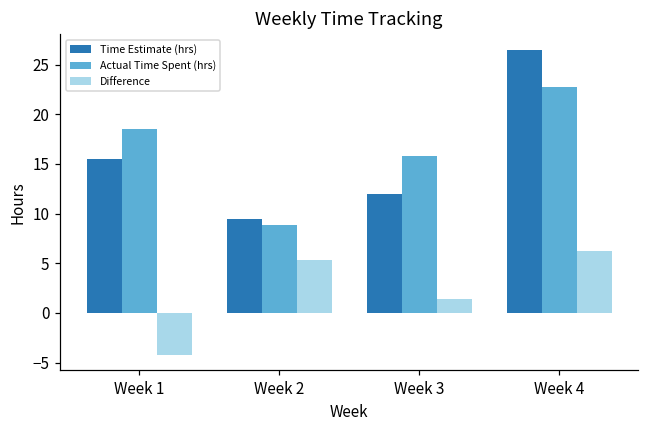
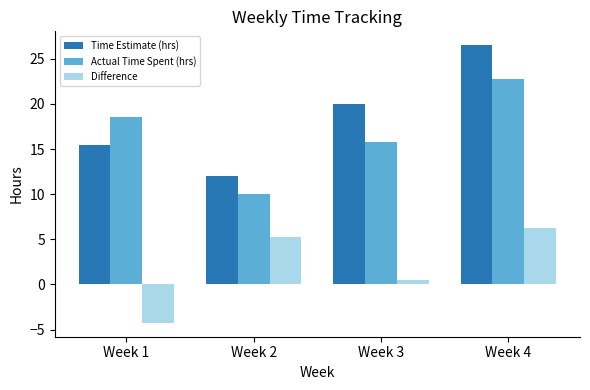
Time Estimate (hrs), Week 2: 10 -> 12
Actual Time Spent (hrs), Week 2: 9 -> 10
Time Estimate (hrs), Week 3: 12 -> 20
Difference, Week 3: 1.4 -> 0.5
